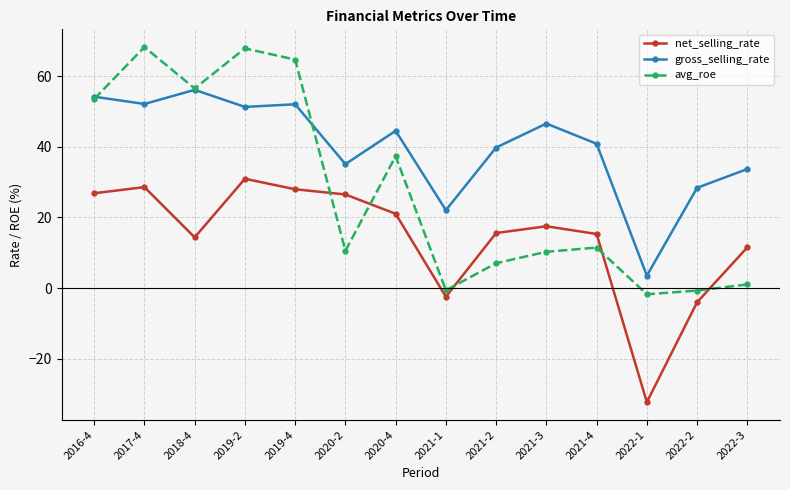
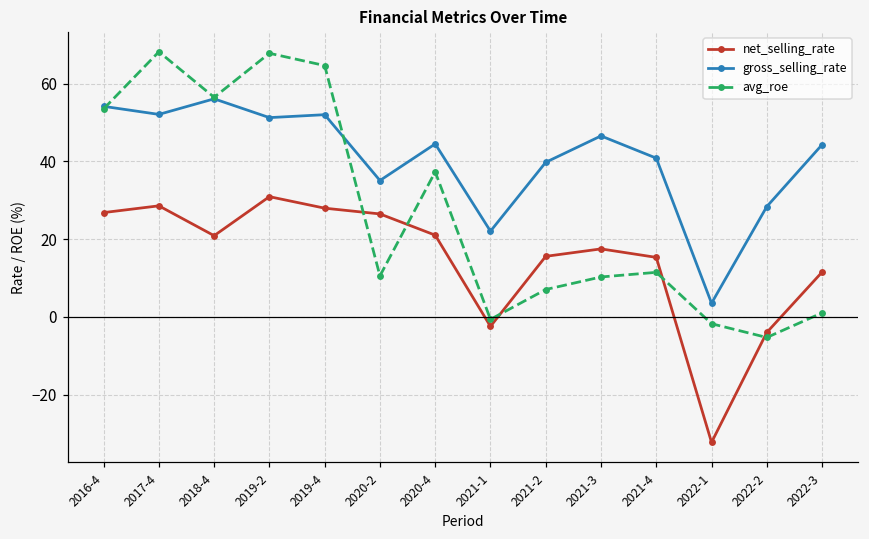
net_selling_rate, 2018-4: 14 -> 21
avg_roe, 2022-2: -1 -> -5
gross_selling_rate, 2022-3: 34 -> 44
